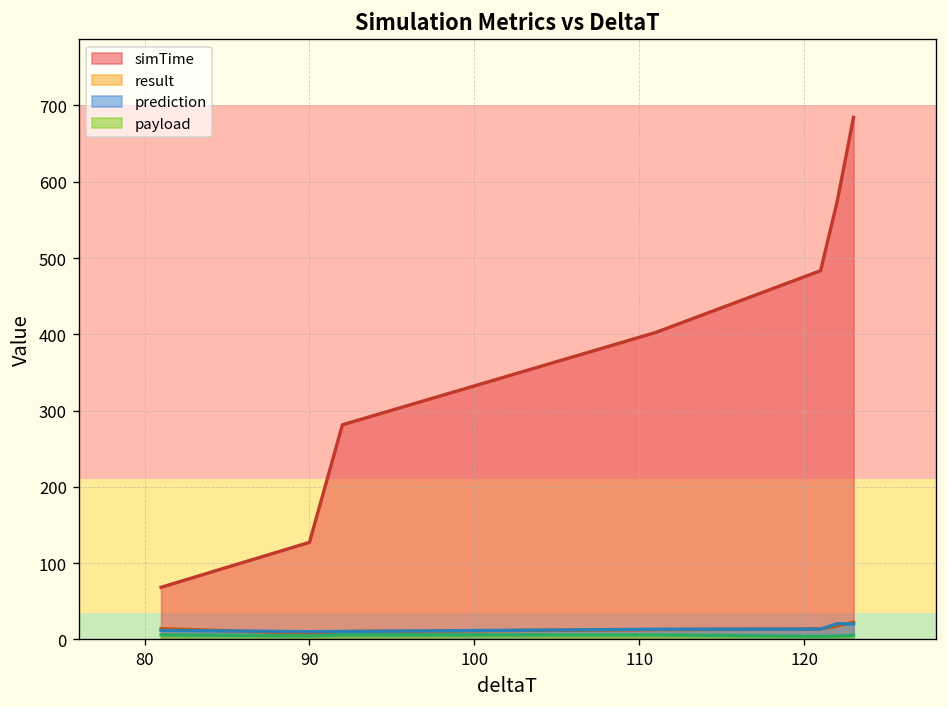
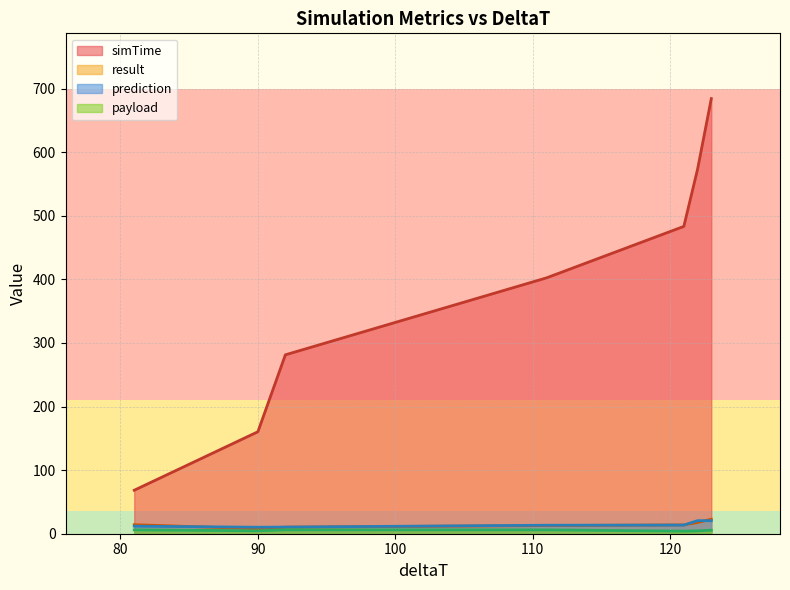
simTime, 90: 130 -> 160
